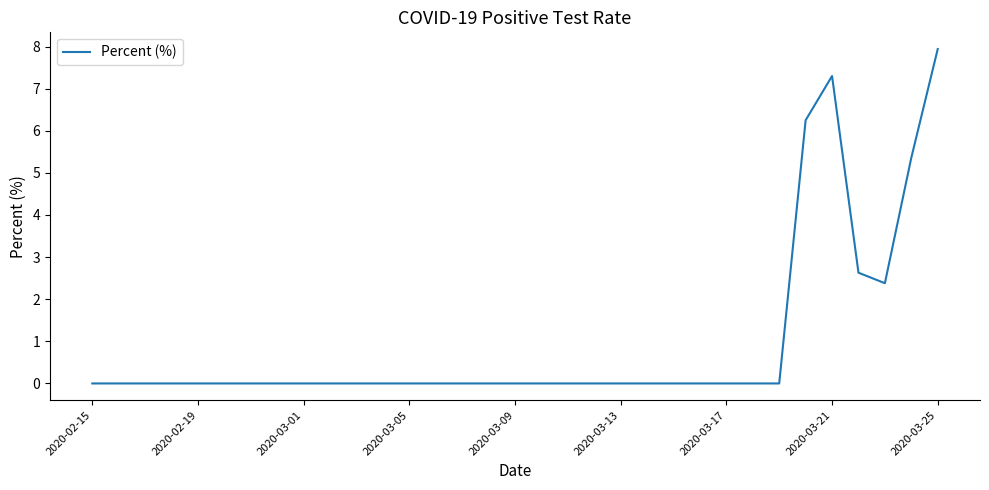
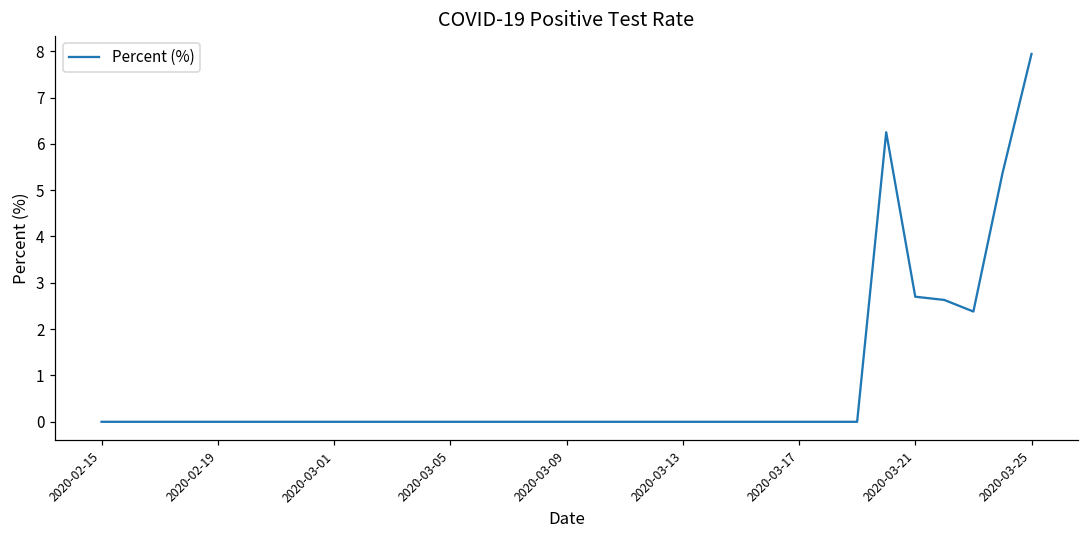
2020-03-21: 7.3 -> 2.7
